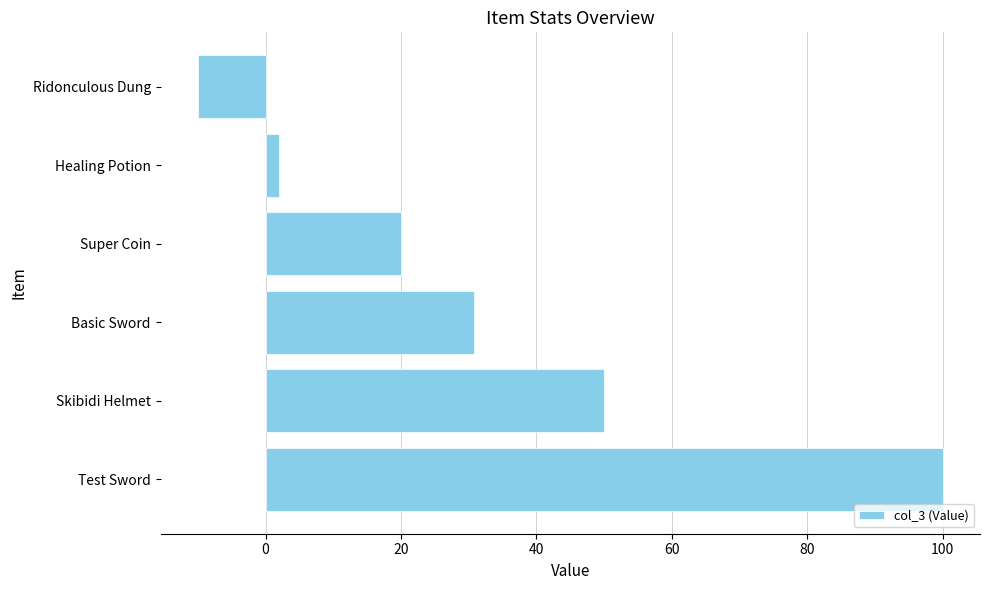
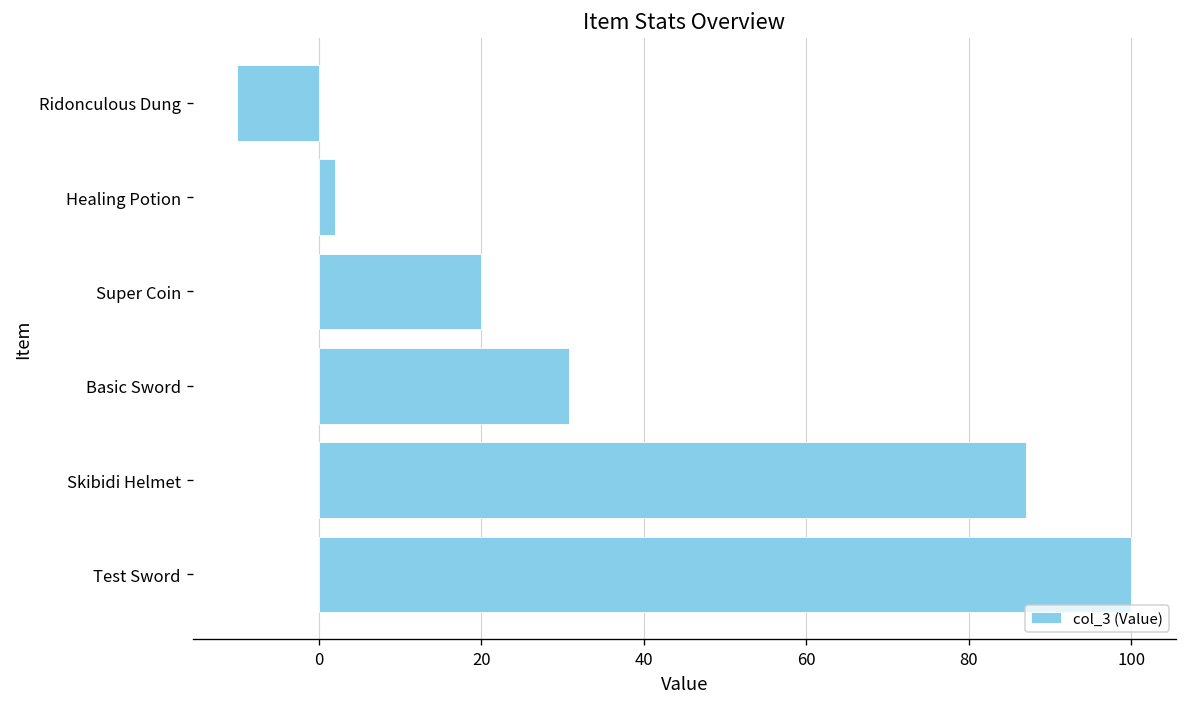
Skibidi Helmet: 50 -> 87
